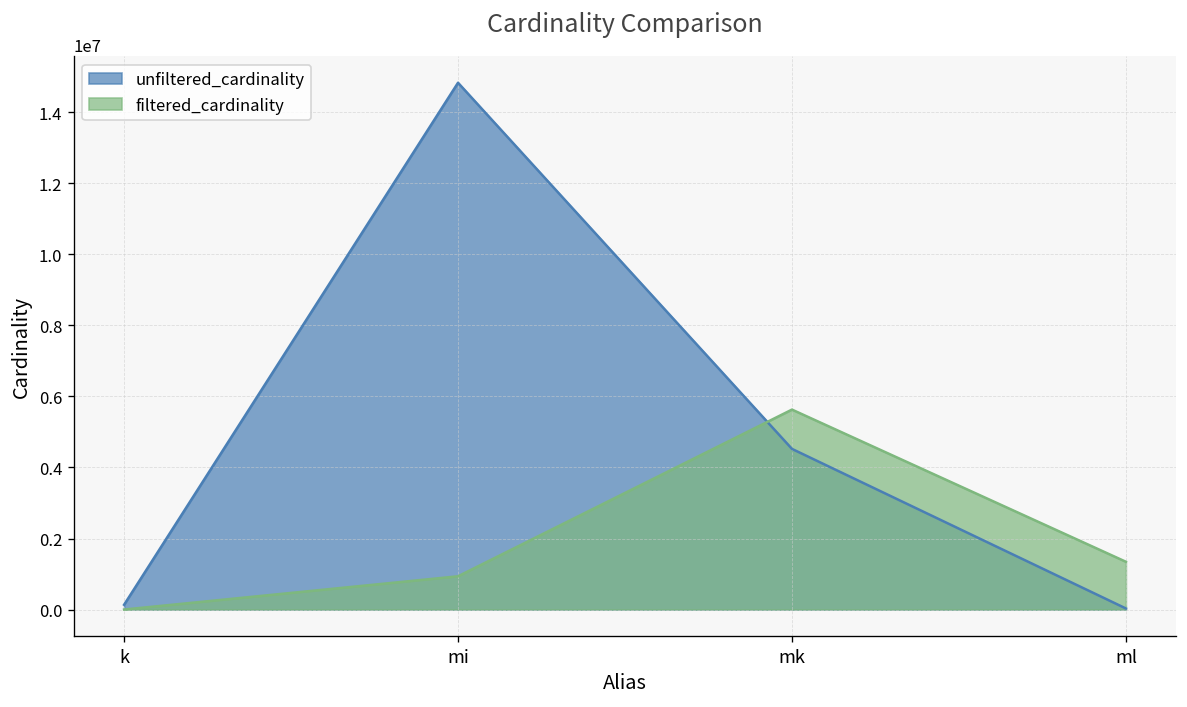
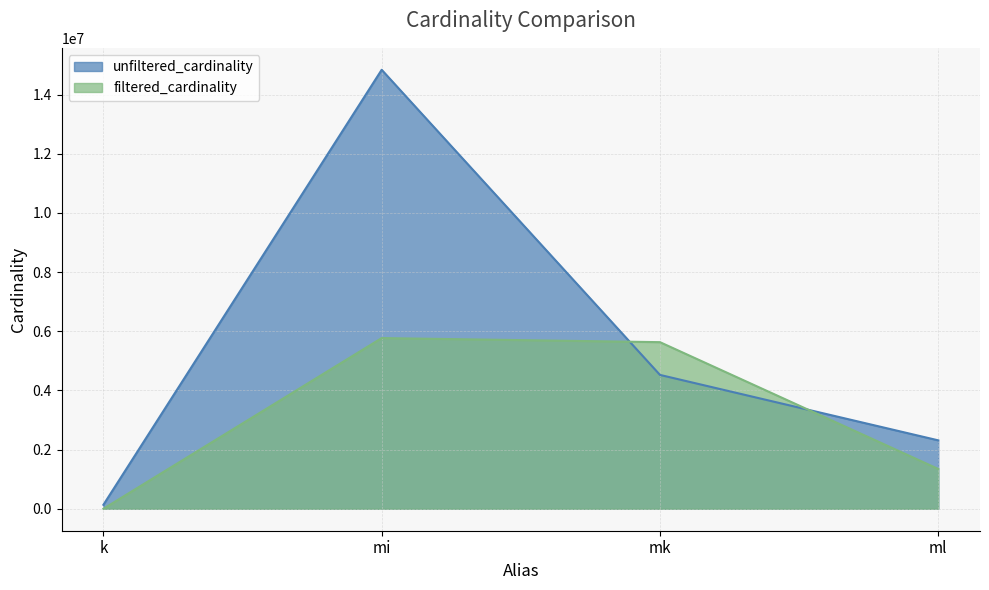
filtered_cardinality, mi: 900000 -> 5800000
unfiltered_cardinality, ml: 0 -> 2300000
